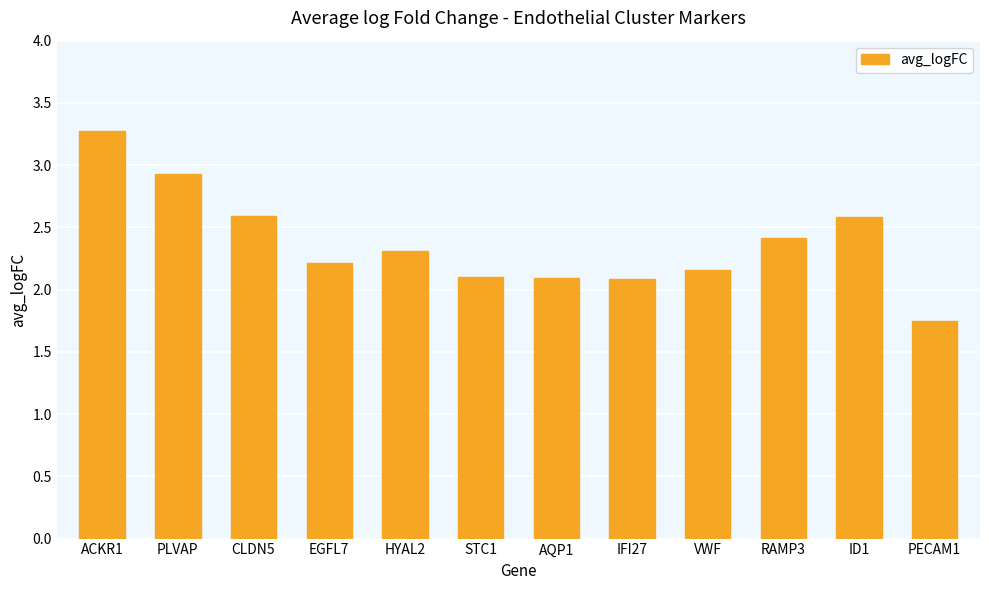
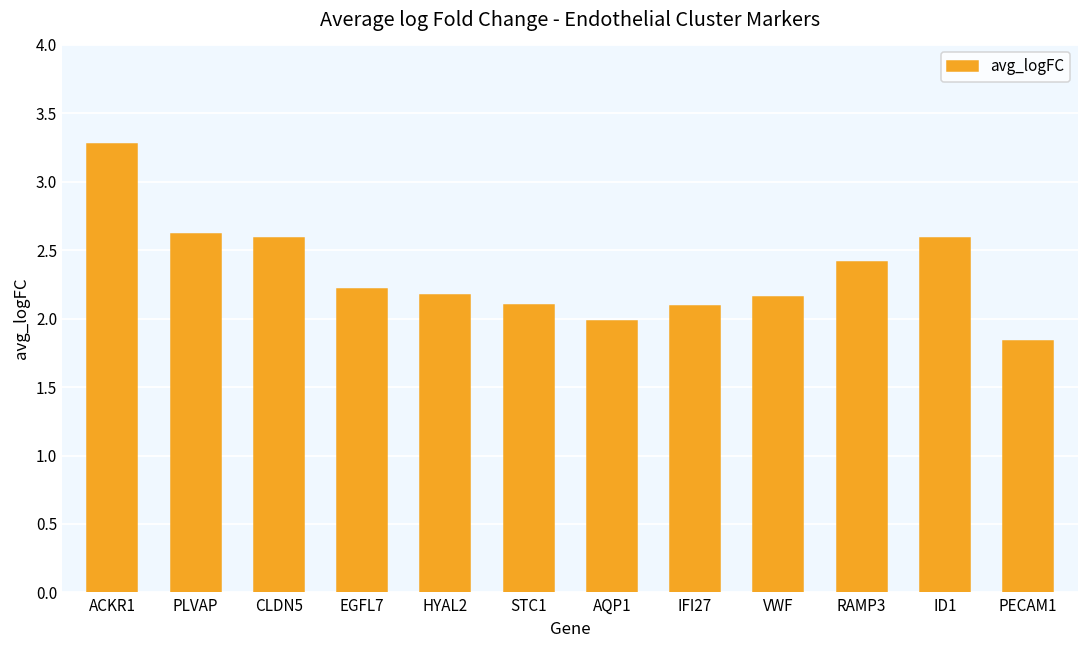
PLVAP: 2.93 -> 2.62
HYAL2: 2.31 -> 2.17
AQP1: 2.09 -> 1.98
PECAM1: 1.75 -> 1.83
